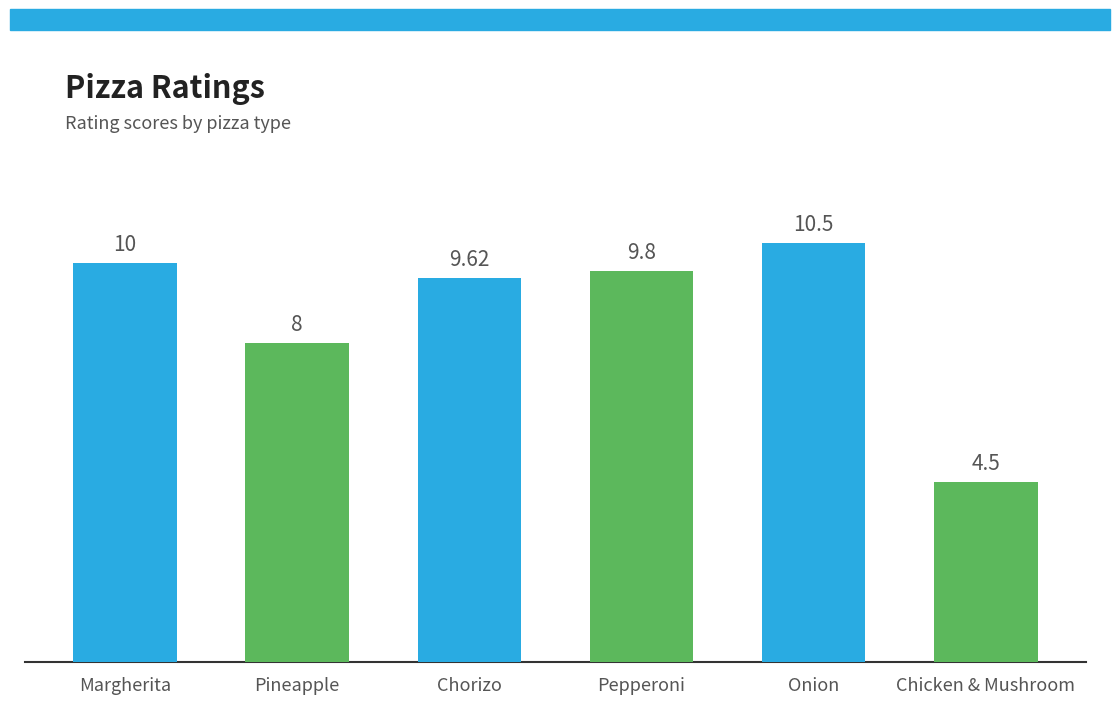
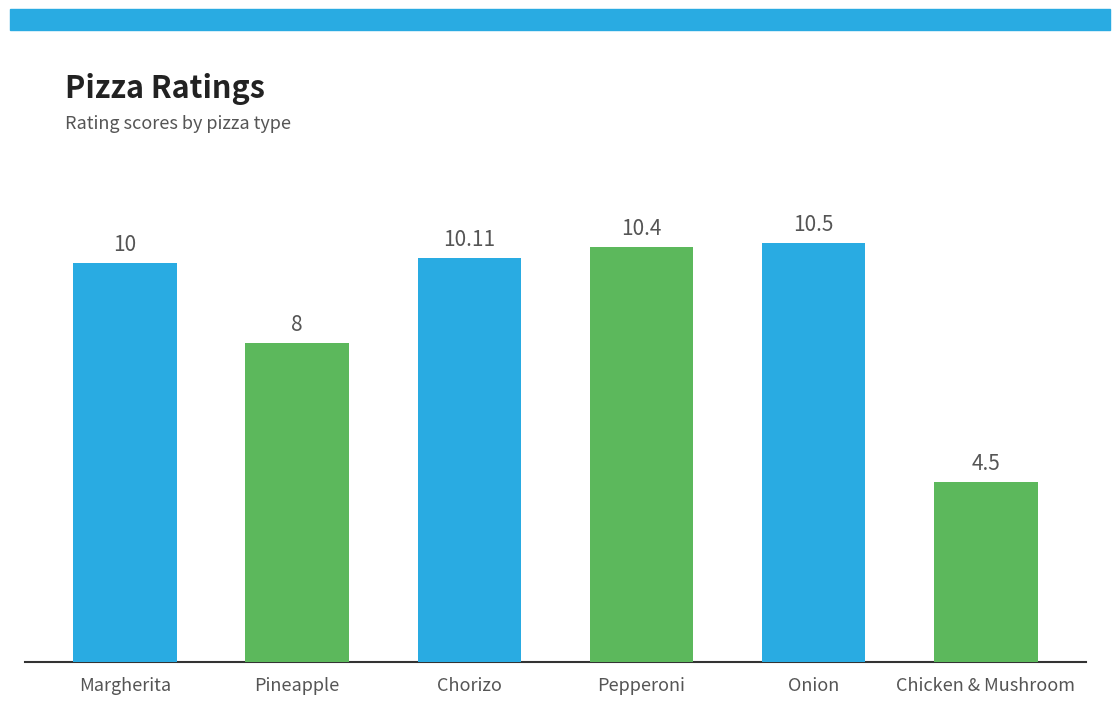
Chorizo: 9.62 -> 10.11
Pepperoni: 9.8 -> 10.4
